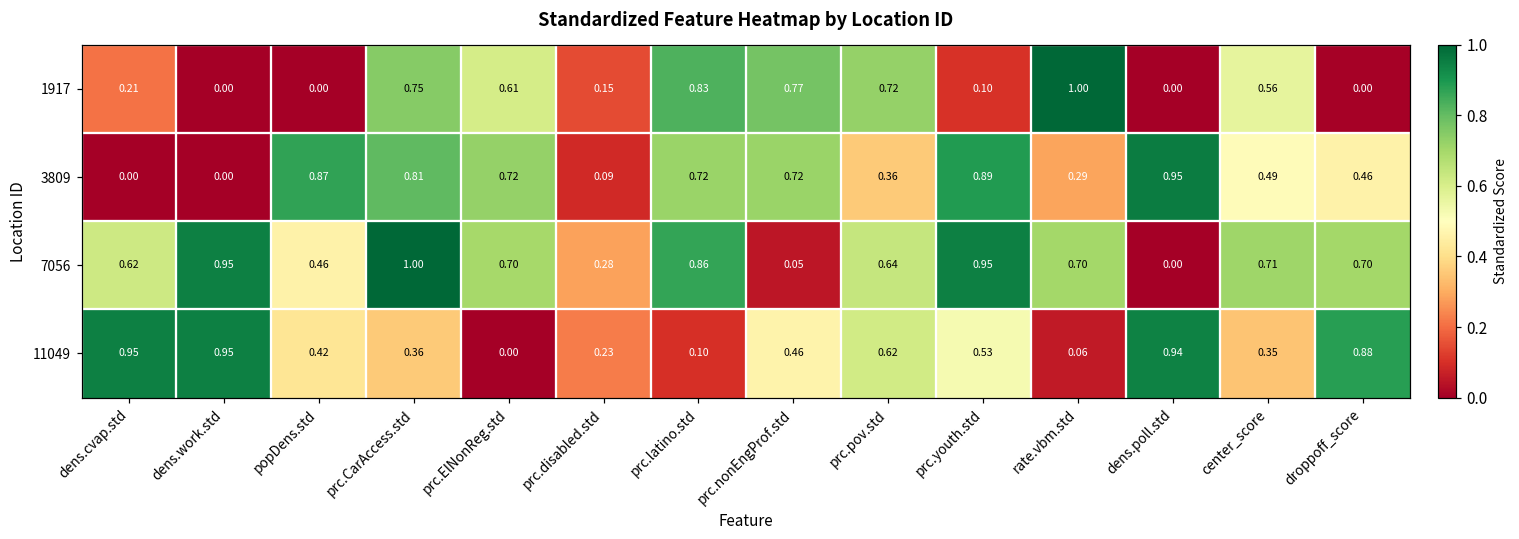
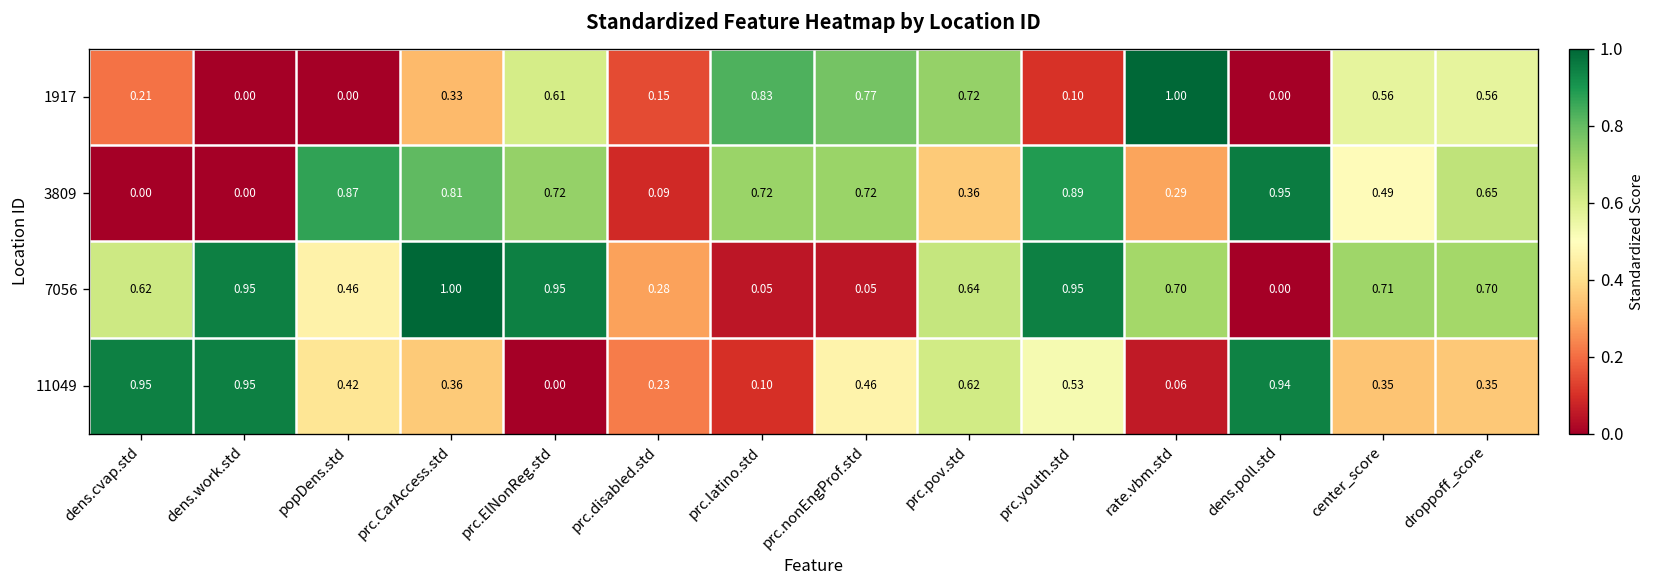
1917, prc.CarAccess.std: 0.75 -> 0.33
1917, droppoff_score: 0.00 -> 0.56
3809, droppoff_score: 0.46 -> 0.65
7056, prc.ElNonReg.std: 0.70 -> 0.95
7056, prc.latino.std: 0.86 -> 0.05
11049, droppoff_score: 0.88 -> 0.35
